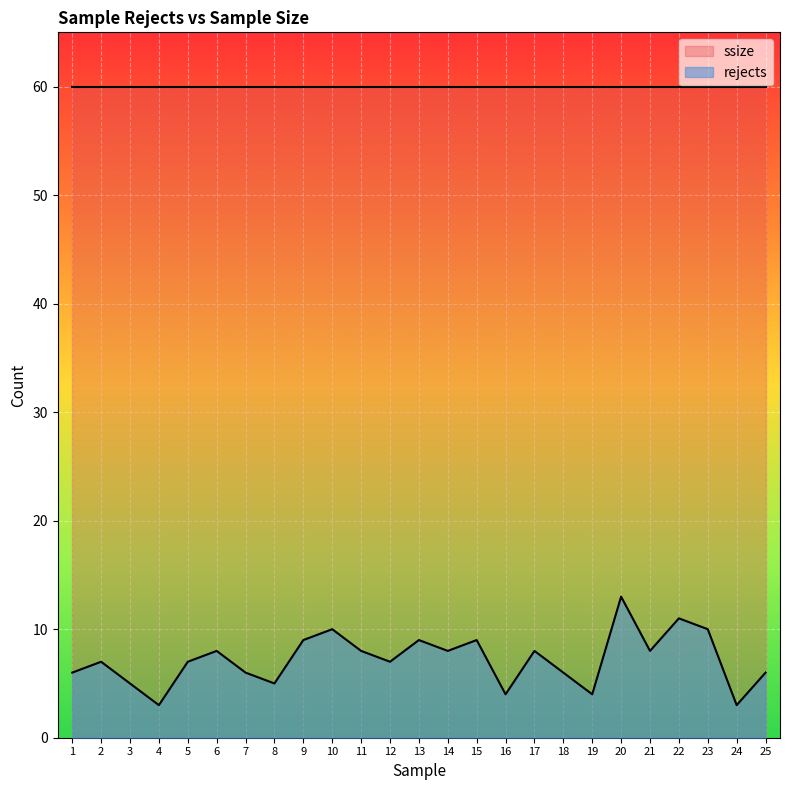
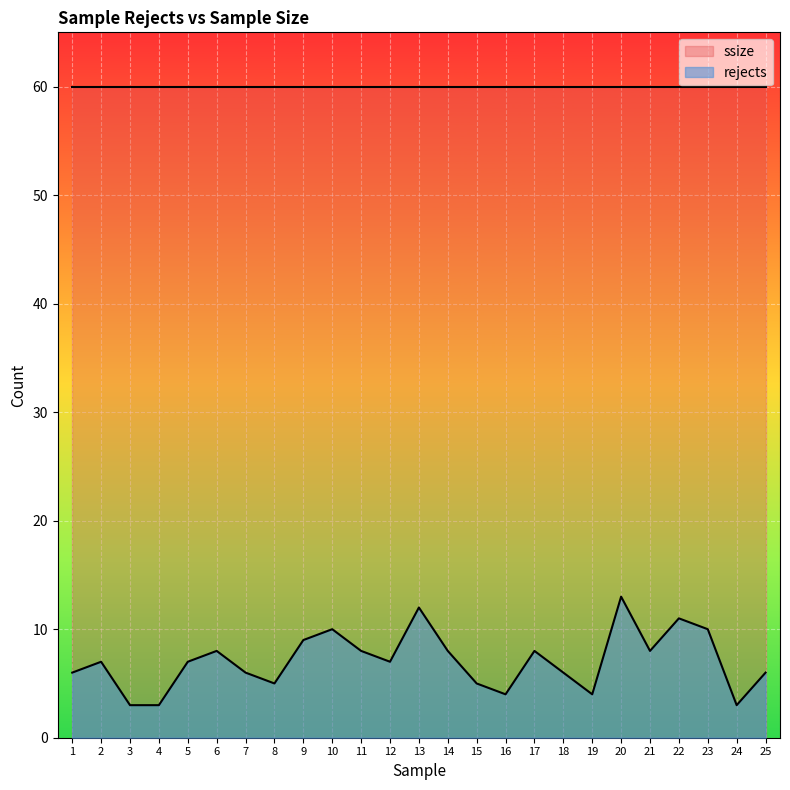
rejects, 3: 5 -> 3
rejects, 13: 9 -> 12
rejects, 15: 9 -> 5
